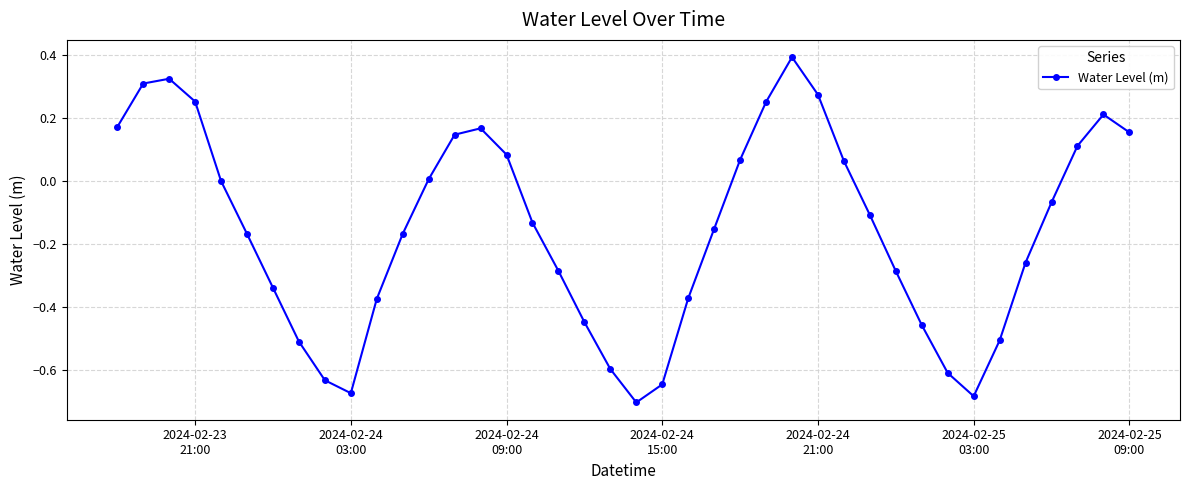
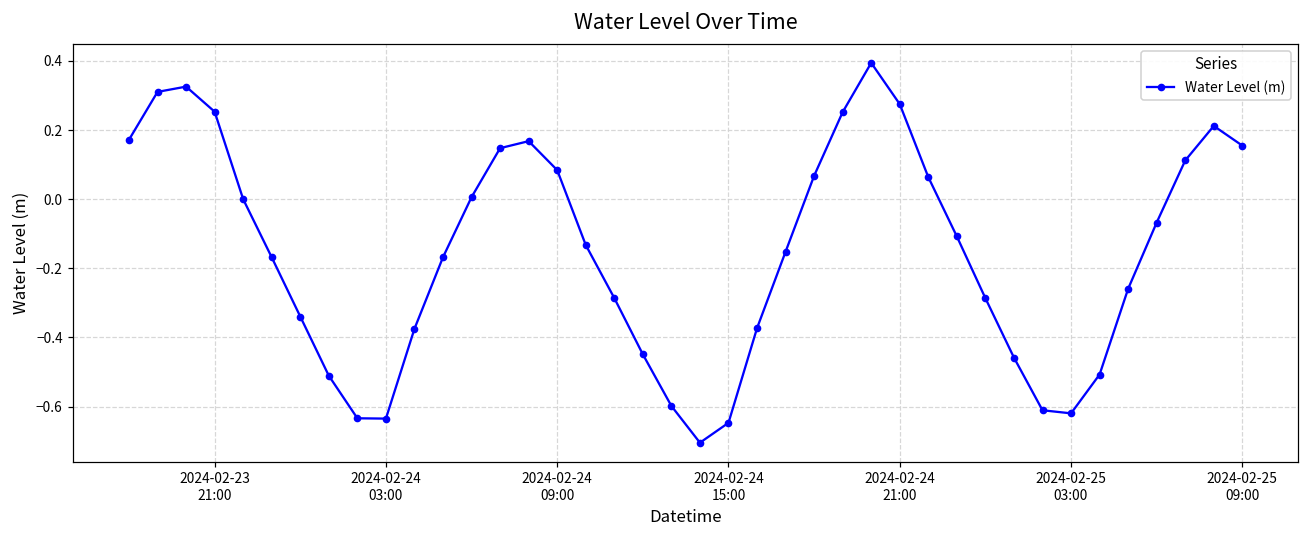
2024-02-24 03:00: -0.68 -> -0.63
2024-02-25 03:00: -0.68 -> -0.62
